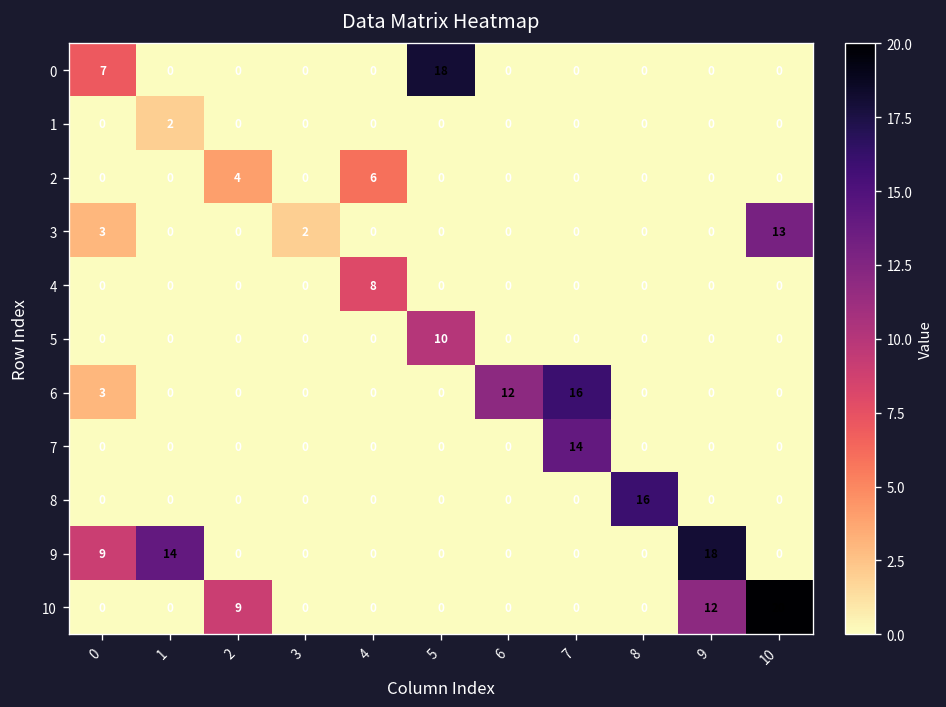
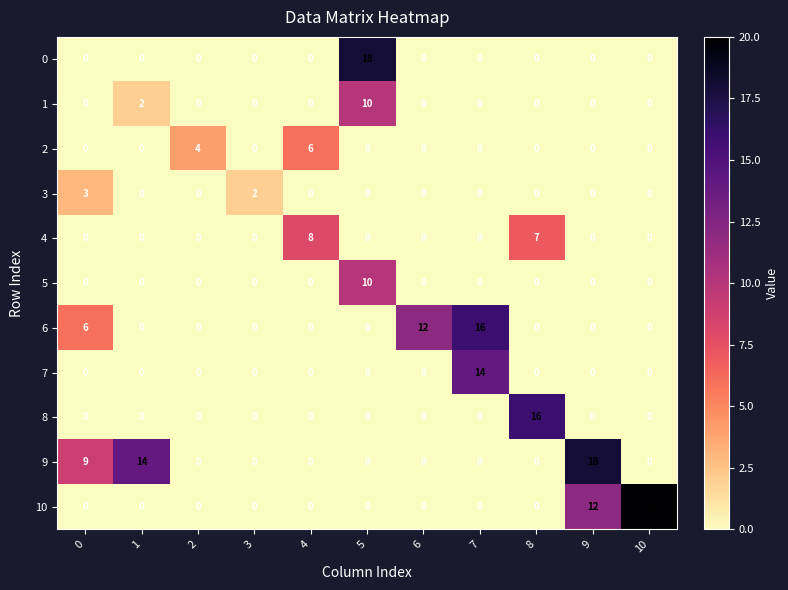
0, 0: 7 -> 0
1, 5: 0 -> 10
3, 10: 13 -> 0
4, 8: 0 -> 7
6, 0: 3 -> 6
10, 2: 9 -> 0
